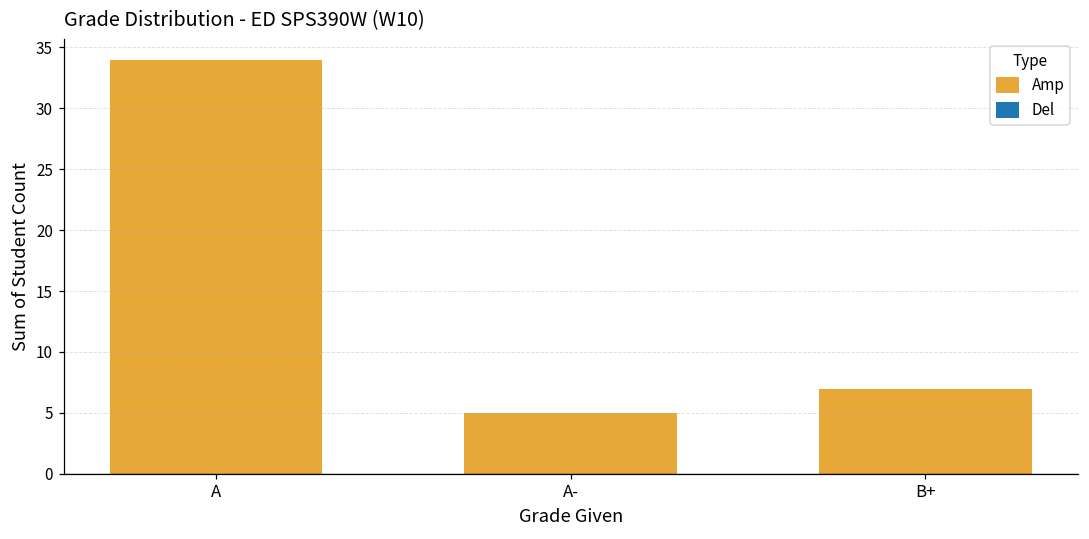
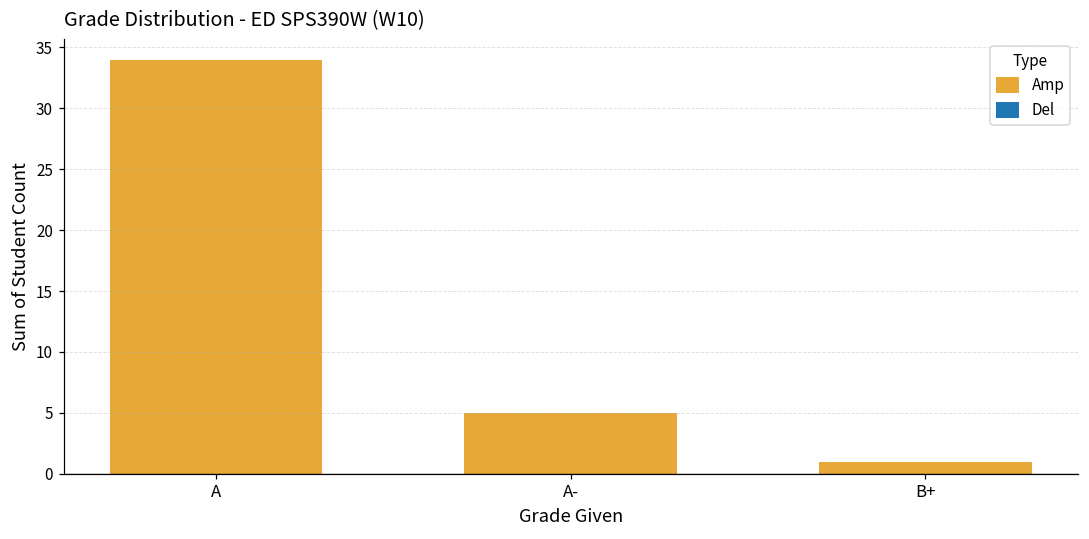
B+: 7 -> 1
